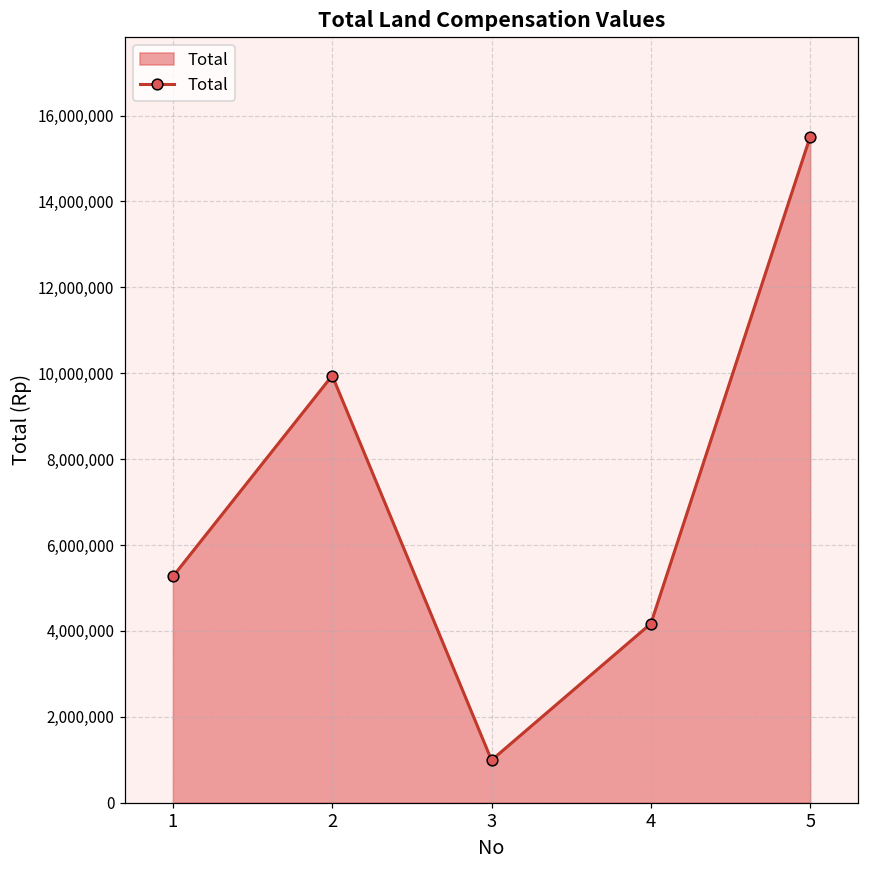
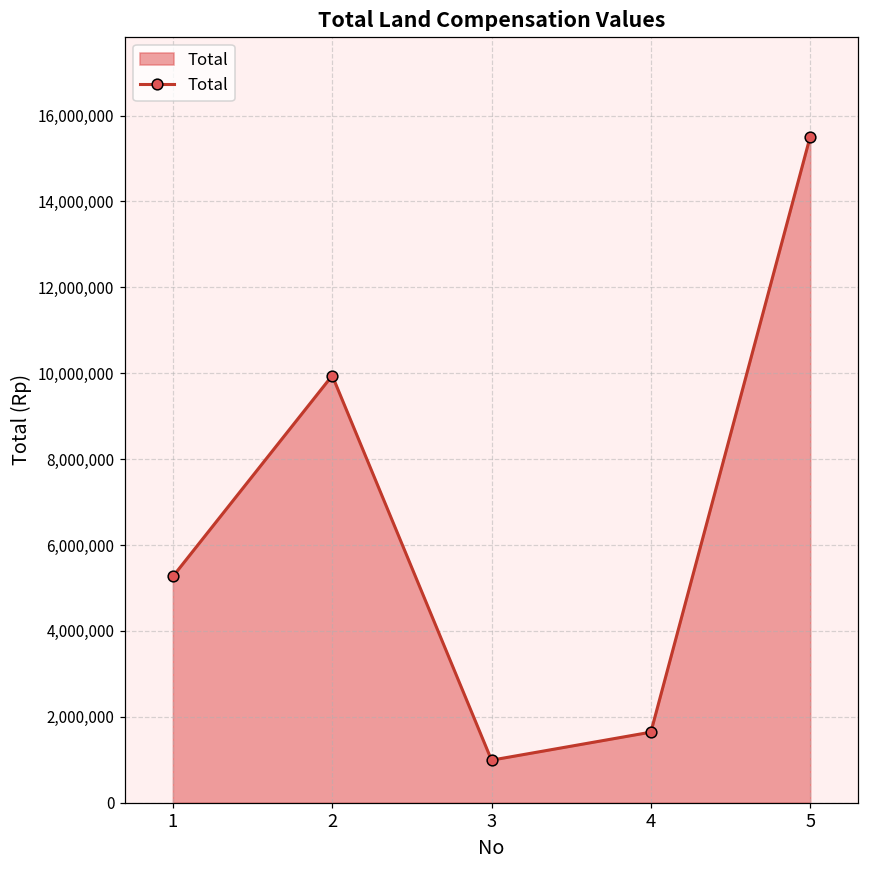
4: 4,200,000 -> 1,600,000
